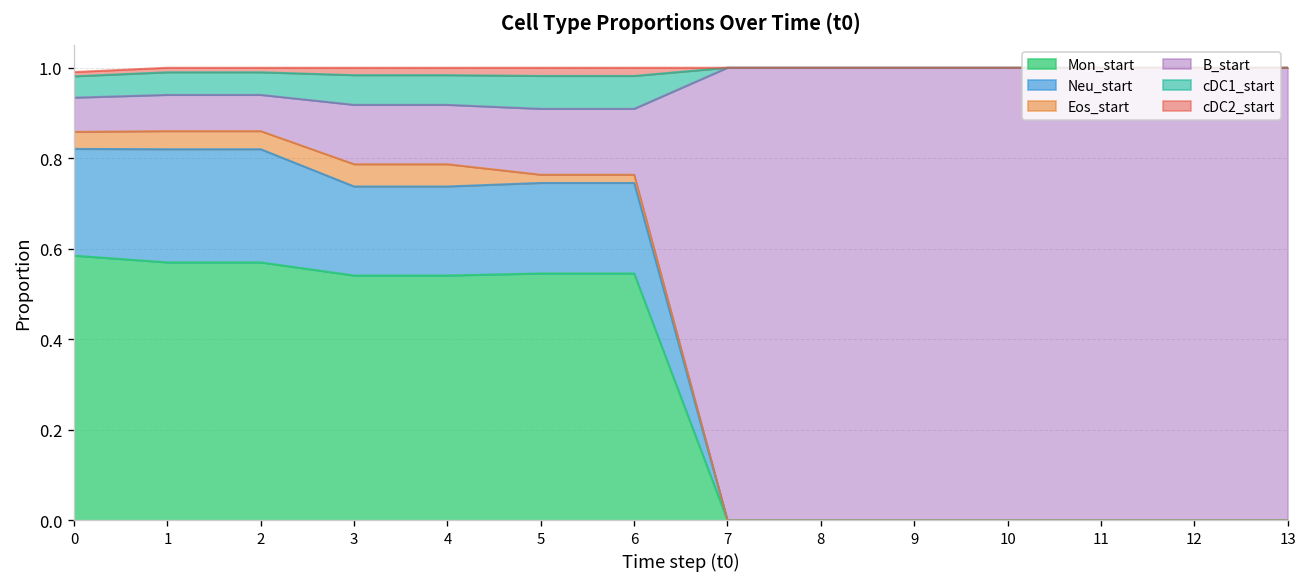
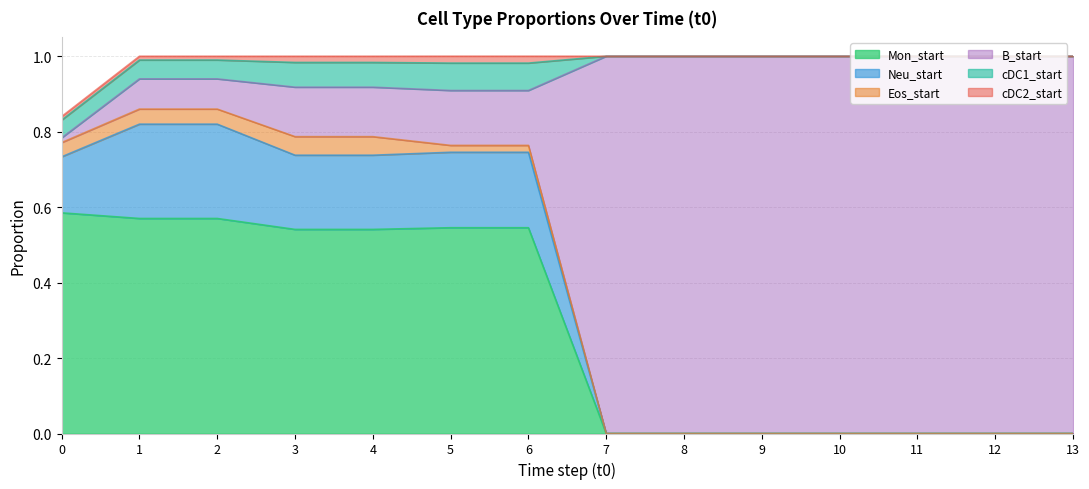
Neu_start, 0: 0.24 -> 0.15
B_start, 0: 0.08 -> 0.01
